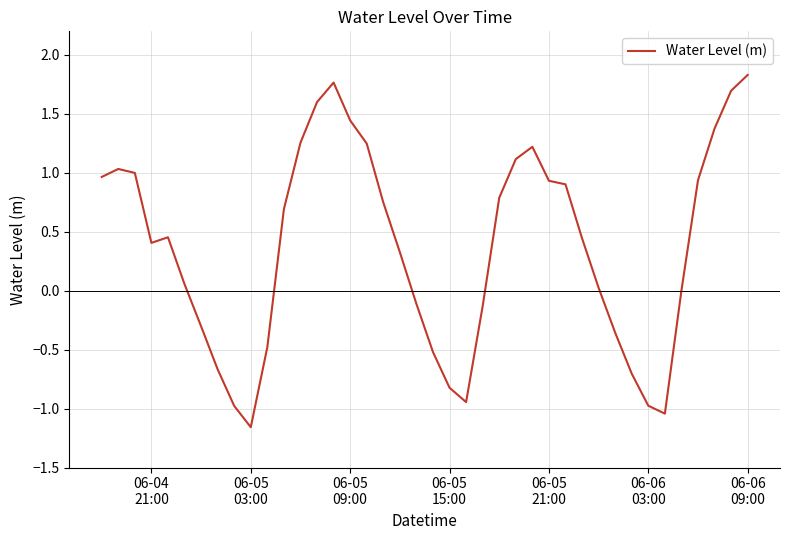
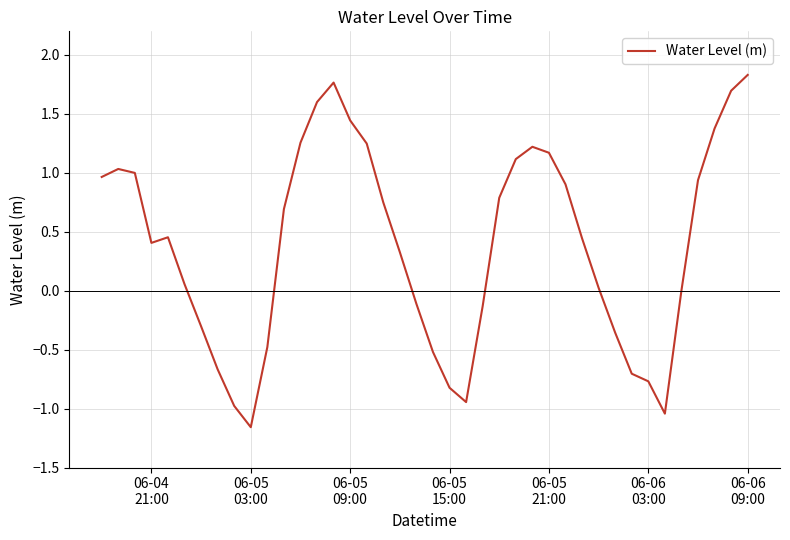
06-05 21:00: 0.93 -> 1.17
06-06 03:00: -0.98 -> -0.77
